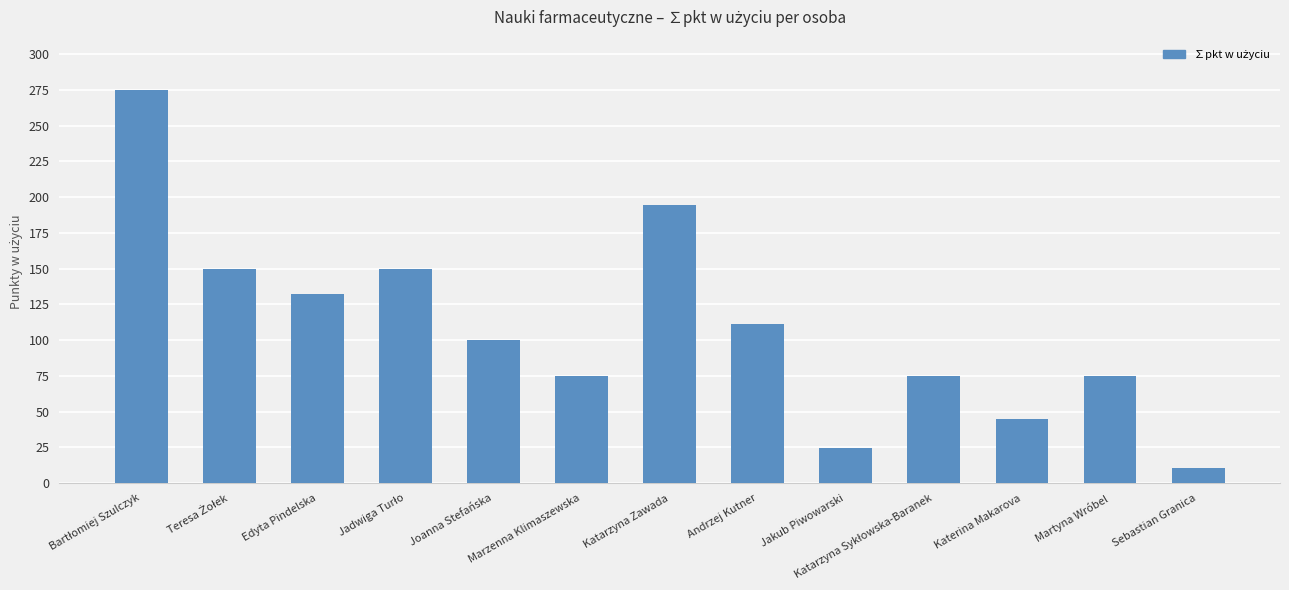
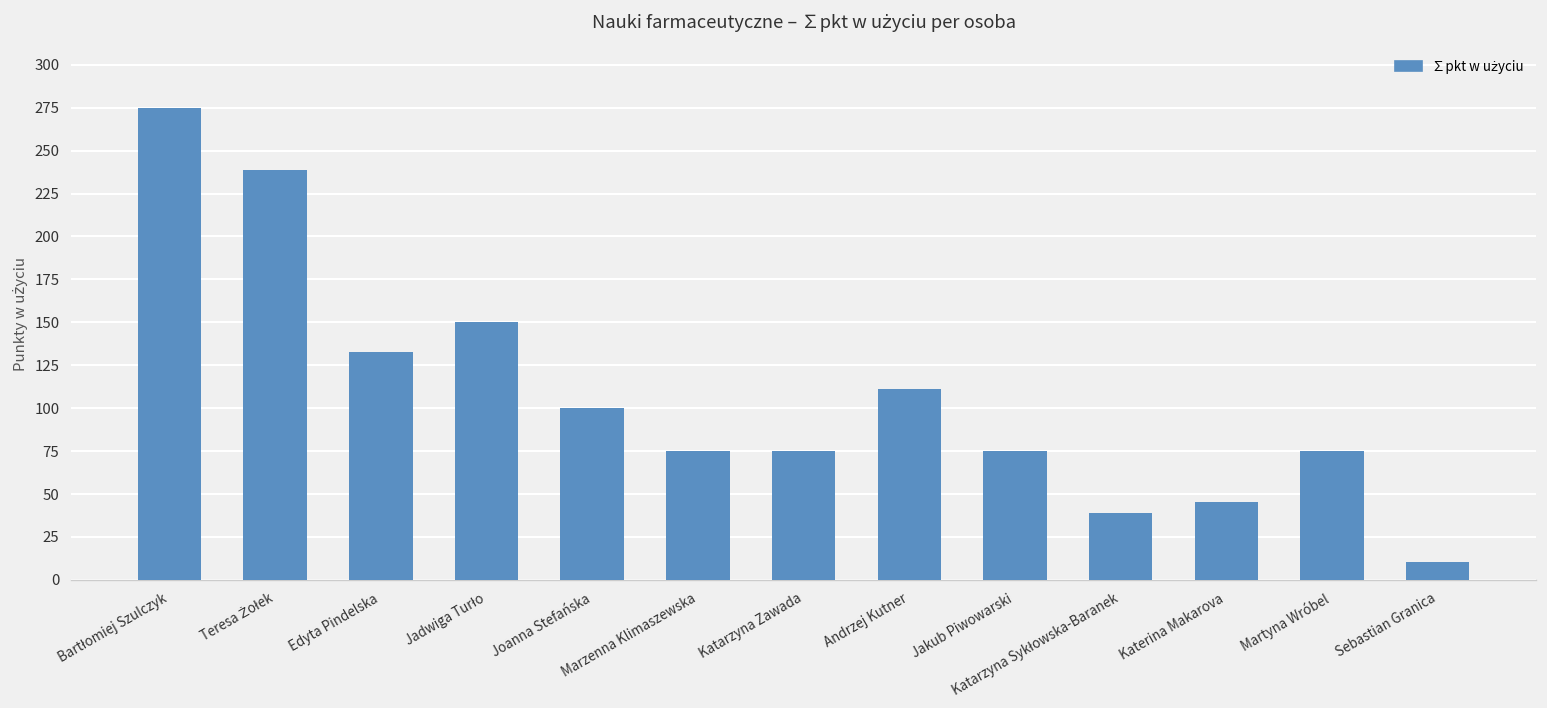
Teresa Żołek: 150 -> 239
Katarzyna Zawada: 194 -> 75
Jakub Piwowarski: 25 -> 75
Katarzyna Sykłowska-Baranek: 75 -> 39
